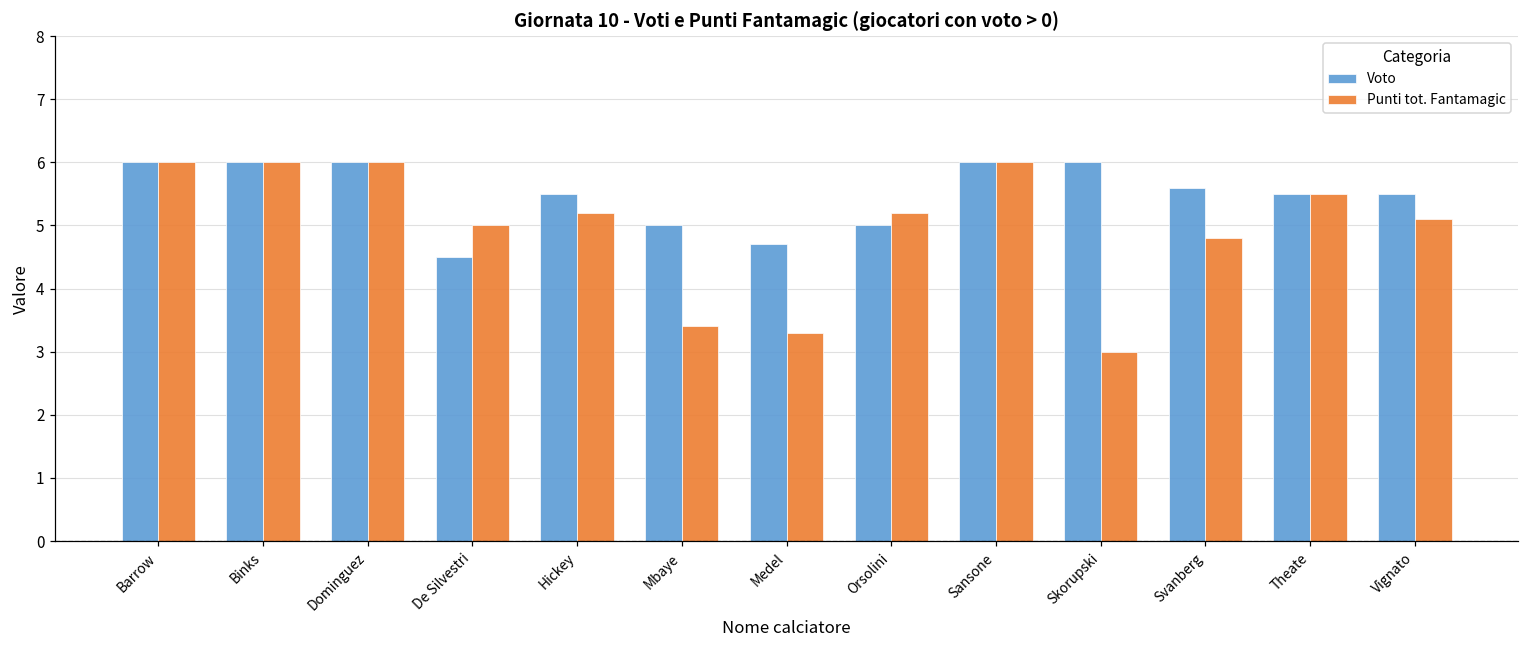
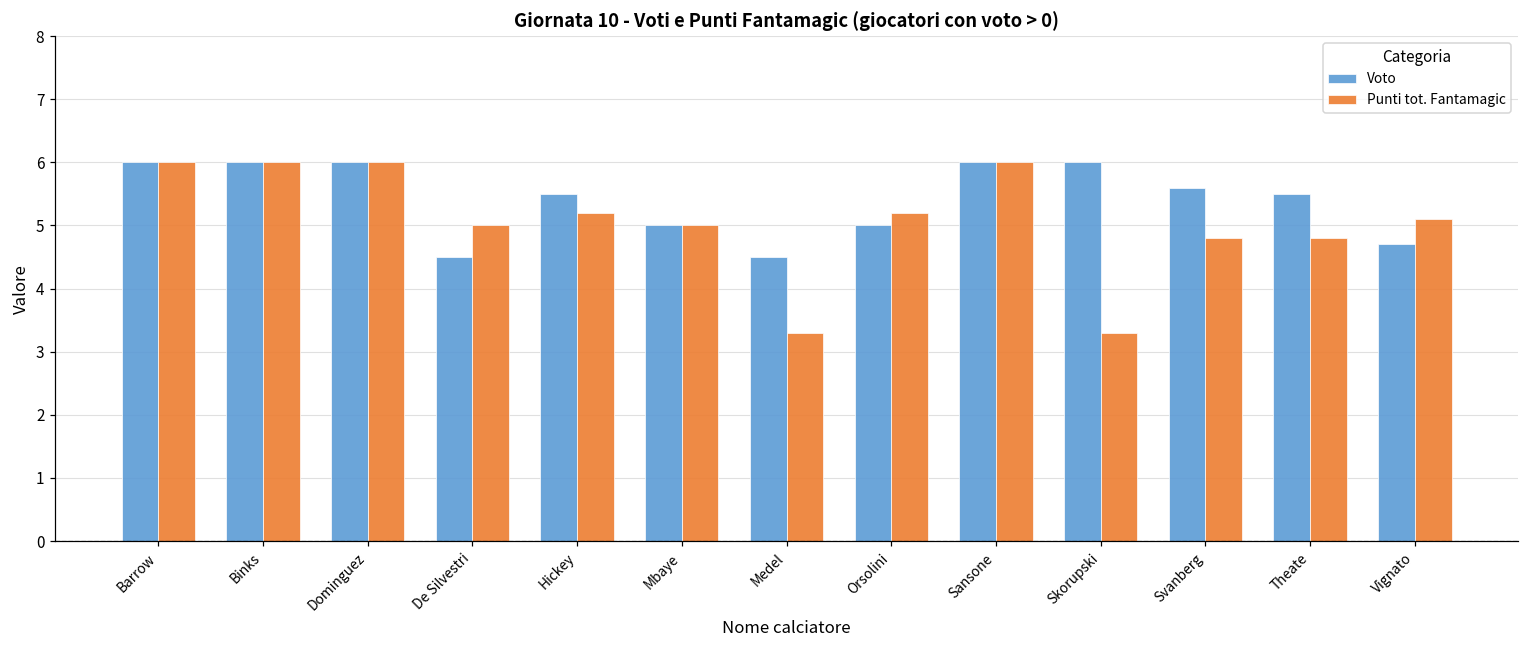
Punti tot. Fantamagic, Mbaye: 3.4 -> 5.0
Voto, Medel: 4.7 -> 4.5
Punti tot. Fantamagic, Skorupski: 3.0 -> 3.3
Punti tot. Fantamagic, Theate: 5.5 -> 4.8
Voto, Vignato: 5.5 -> 4.7
